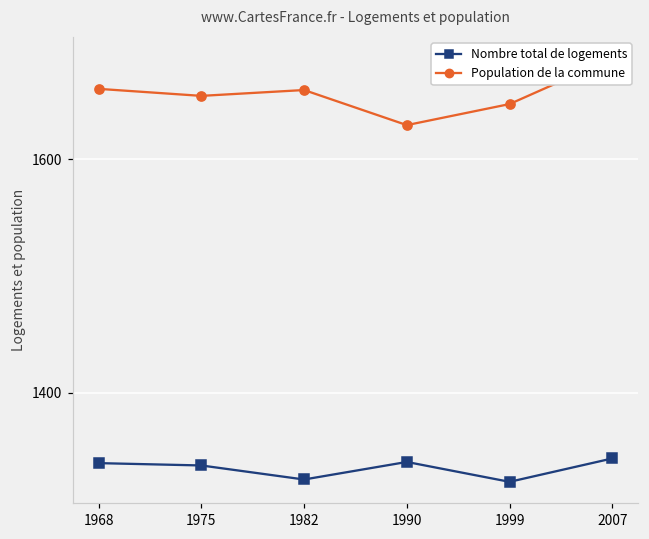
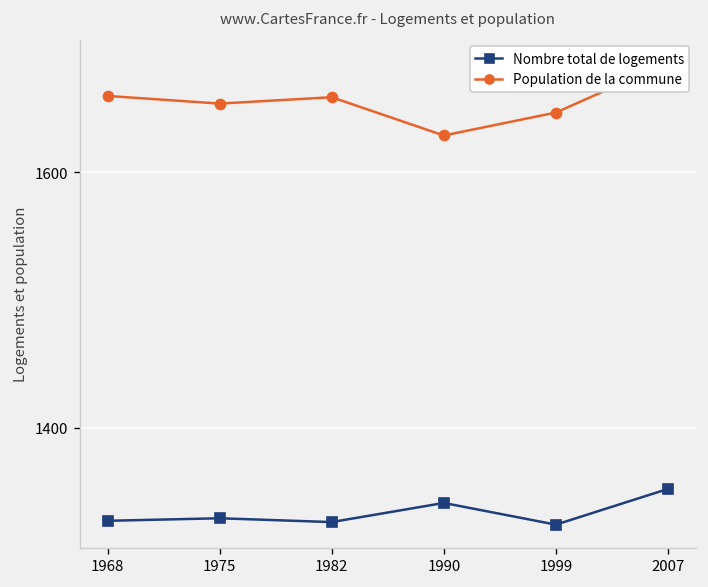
Nombre total de logements, 1968: 1340 -> 1327
Nombre total de logements, 1975: 1338 -> 1329
Nombre total de logements, 2007: 1344 -> 1352
